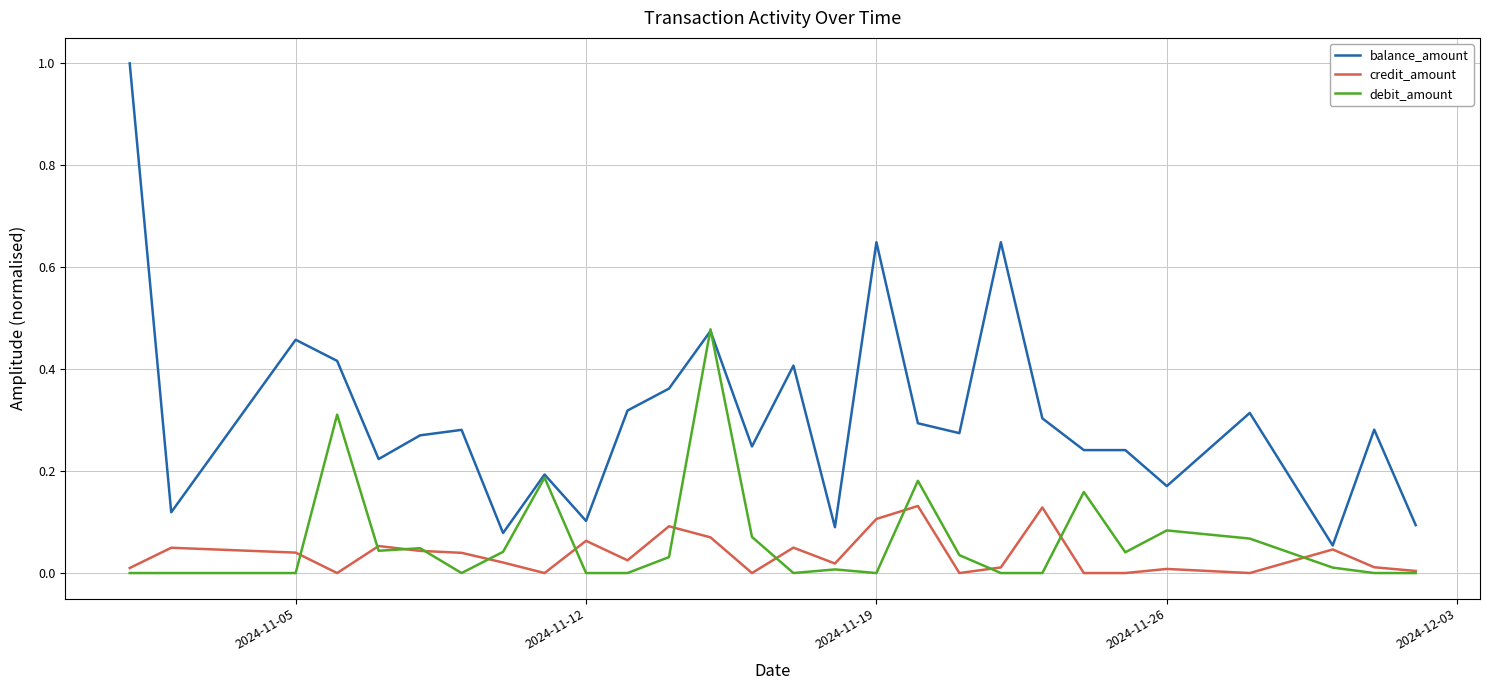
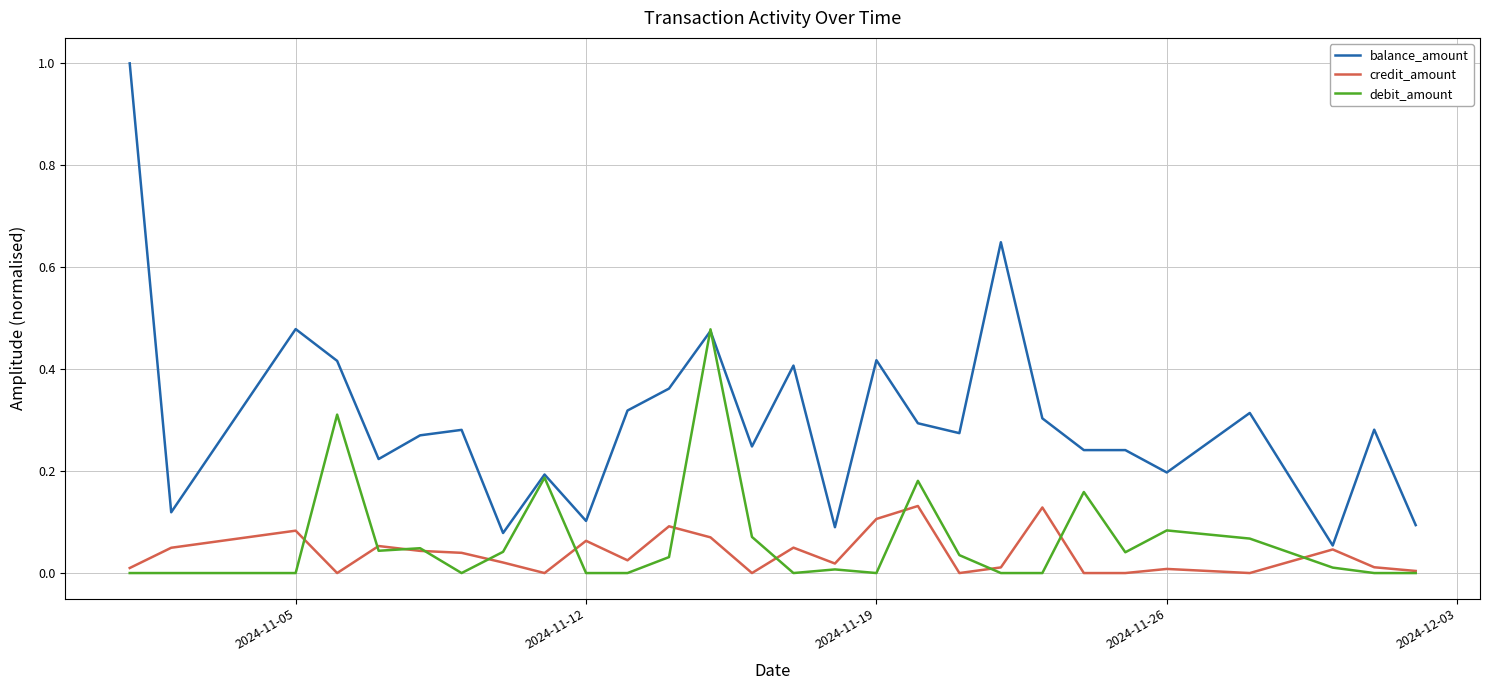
balance_amount, 2024-11-05: 0.46 -> 0.48
credit_amount, 2024-11-05: 0.04 -> 0.08
balance_amount, 2024-11-19: 0.65 -> 0.42
balance_amount, 2024-11-26: 0.17 -> 0.20
